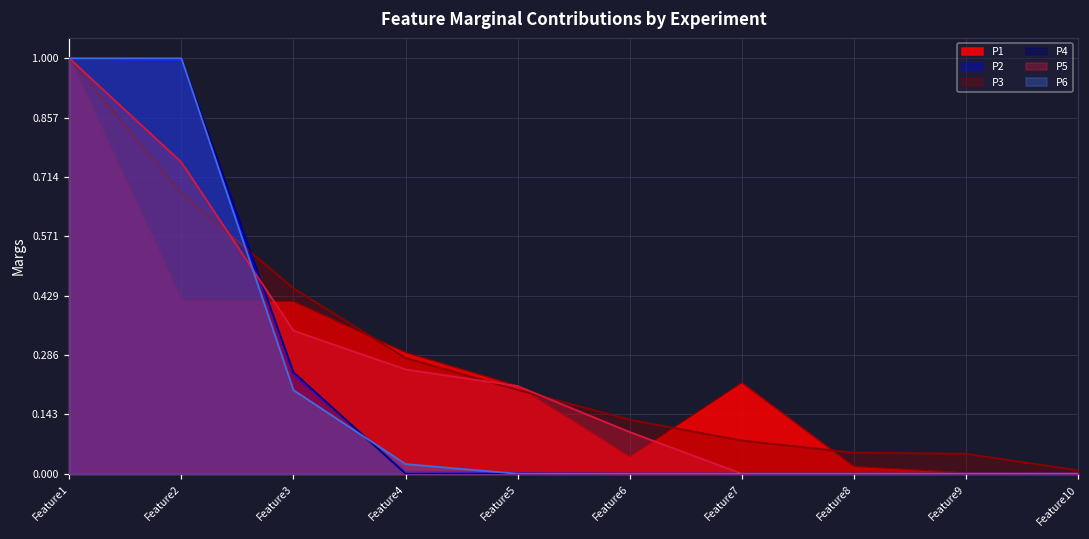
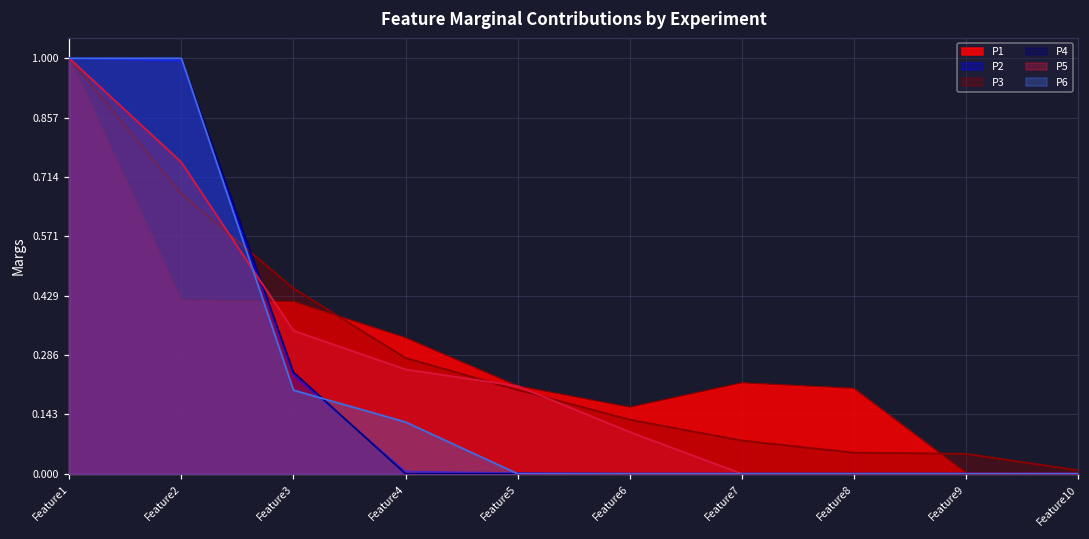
P1, Feature4: 0.29 -> 0.33
P6, Feature4: 0.02 -> 0.12
P1, Feature6: 0.04 -> 0.16
P1, Feature8: 0.02 -> 0.21
